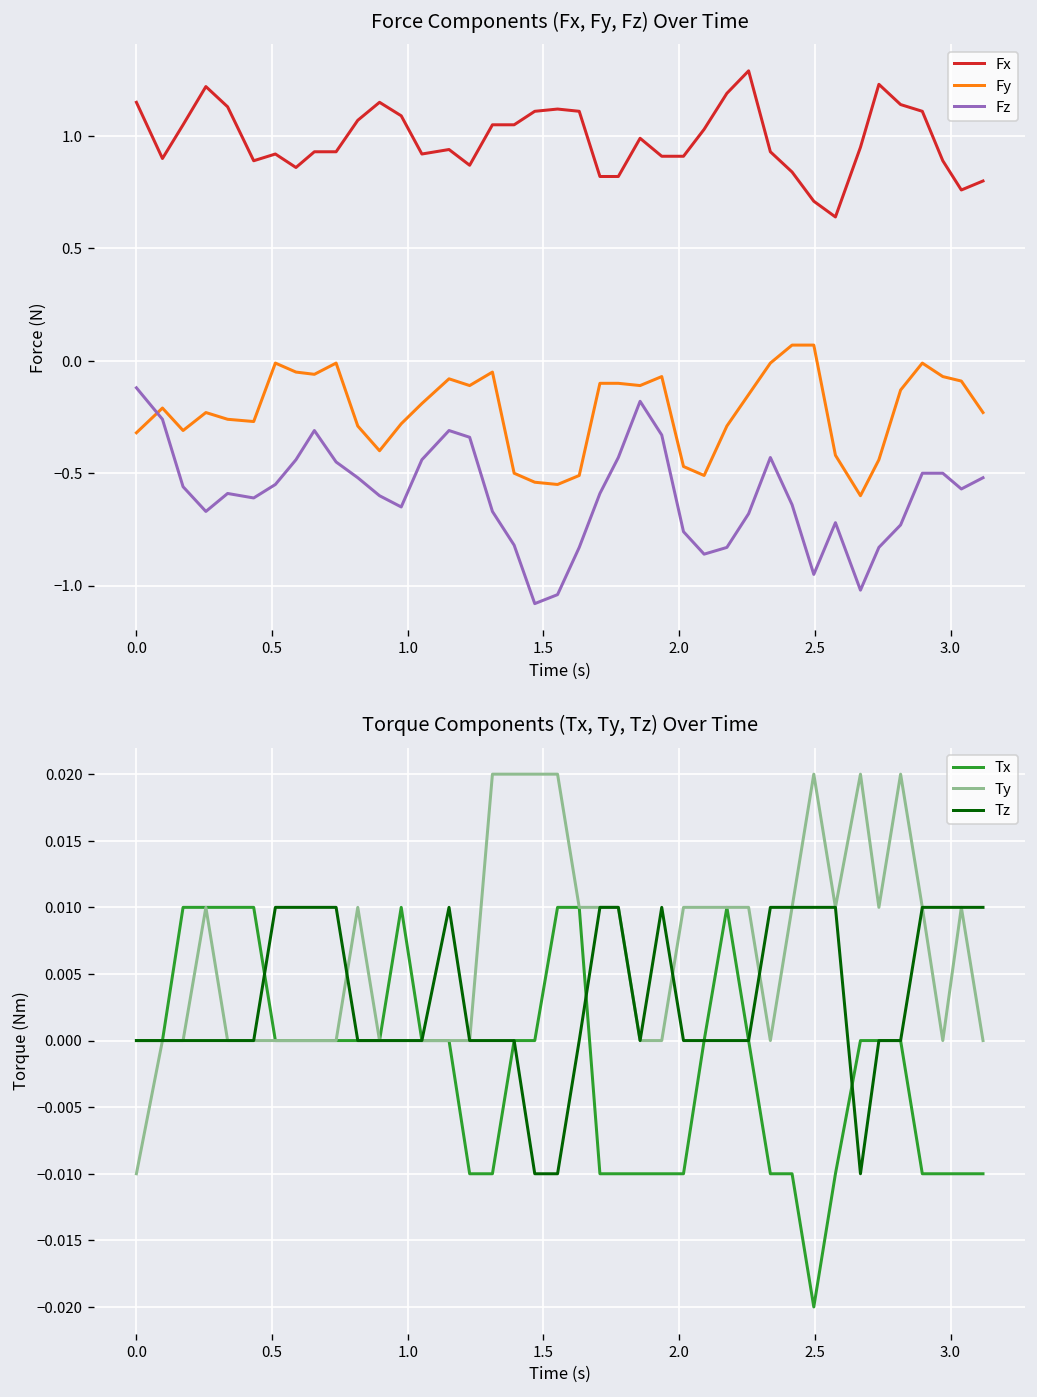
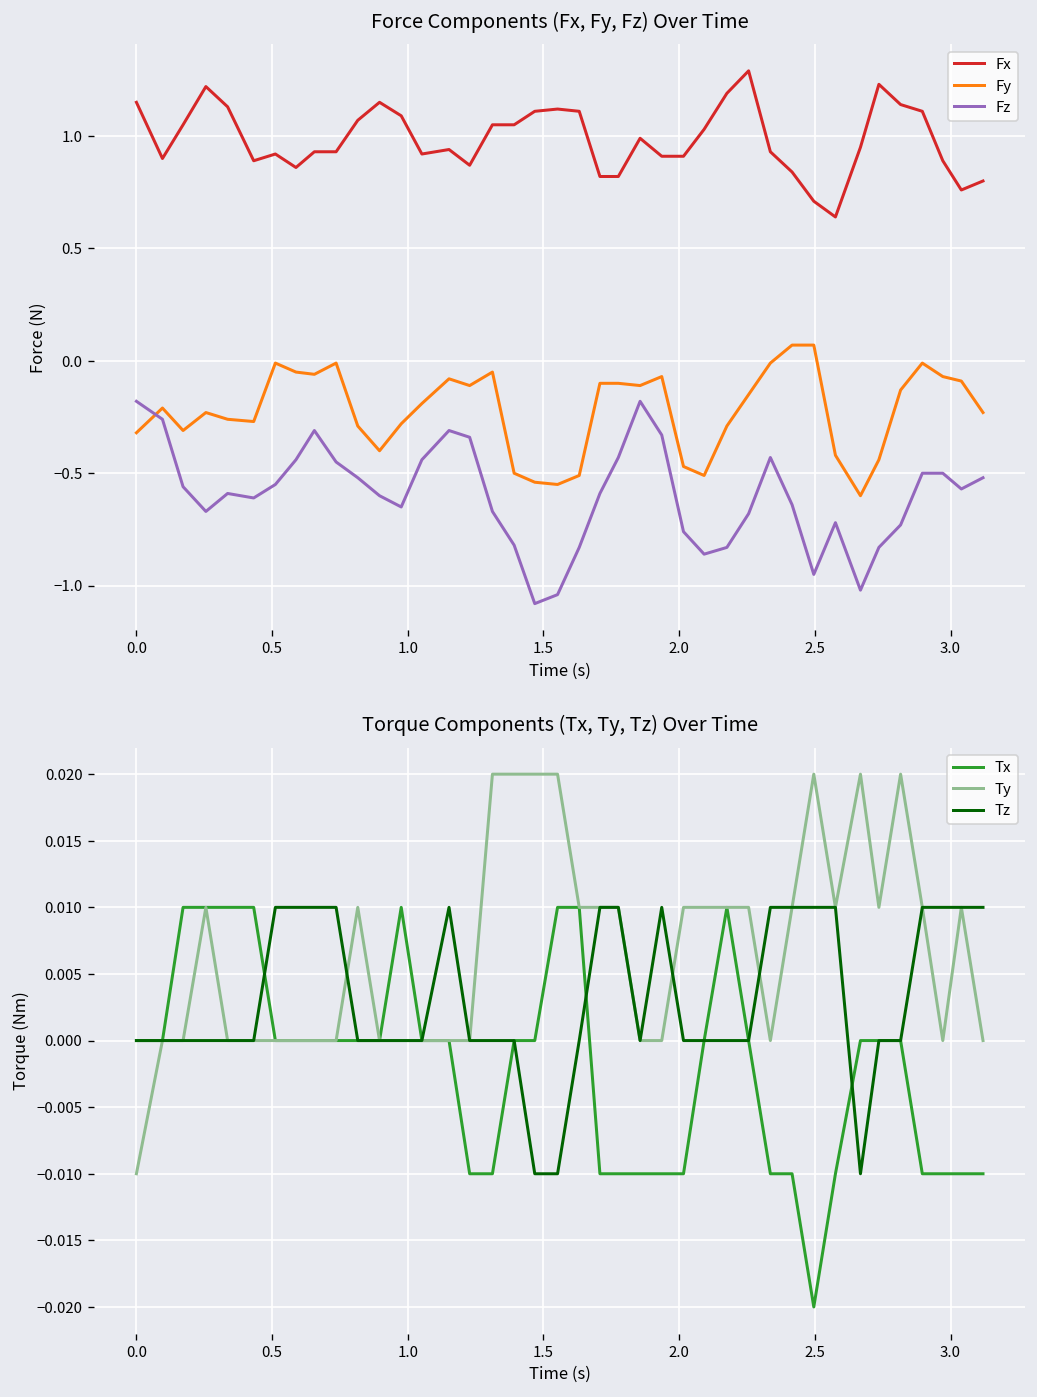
Force Components (Fx, Fy, Fz) Over Time, Fz, 0.0: -0.12 -> -0.18
